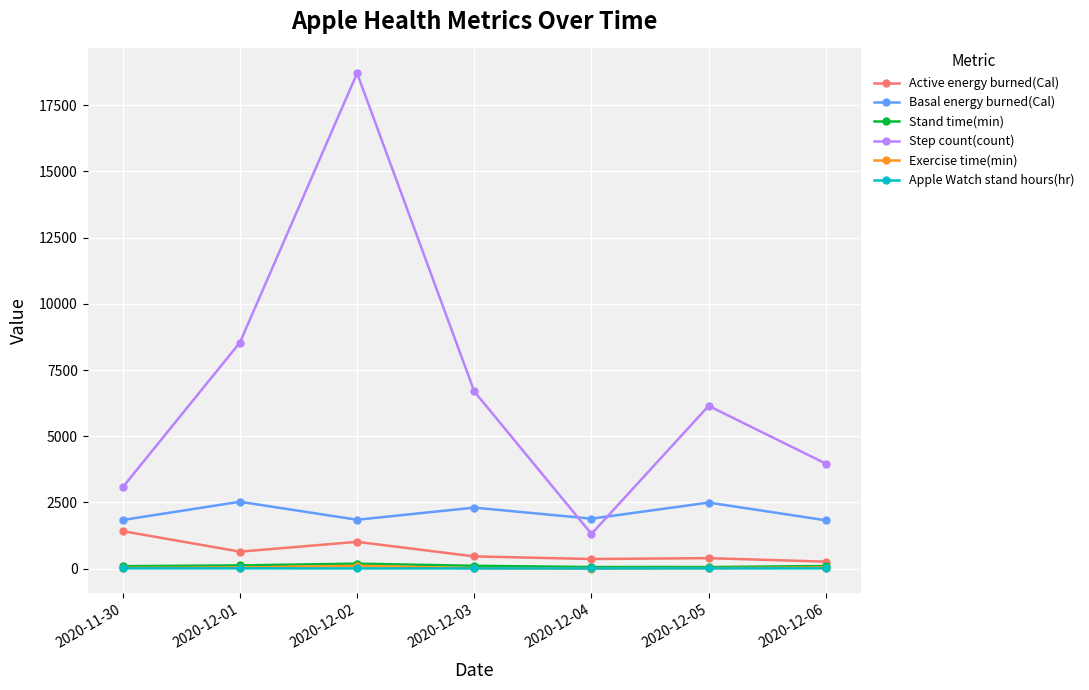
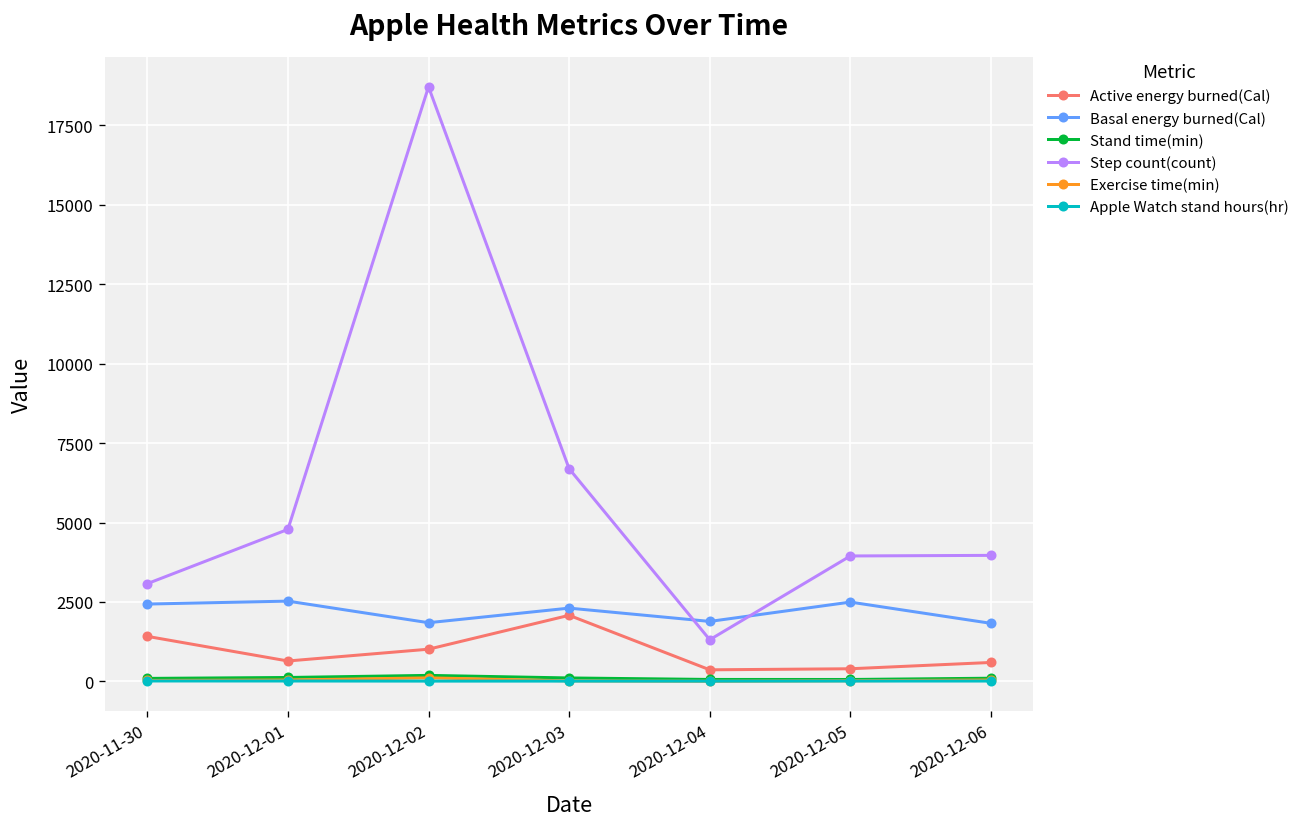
Basal energy burned(Cal), 2020-11-30: 1800 -> 2400
Step count(count), 2020-12-01: 8500 -> 4800
Active energy burned(Cal), 2020-12-03: 500 -> 2100
Step count(count), 2020-12-05: 6100 -> 3900
Active energy burned(Cal), 2020-12-06: 300 -> 600
